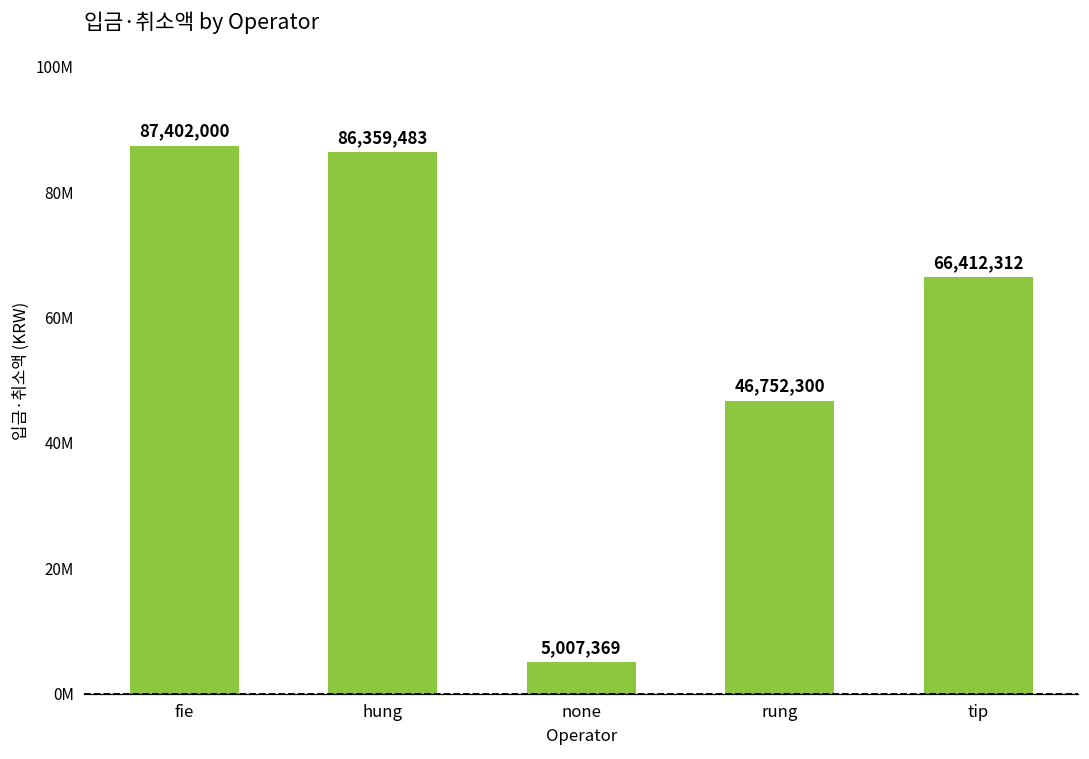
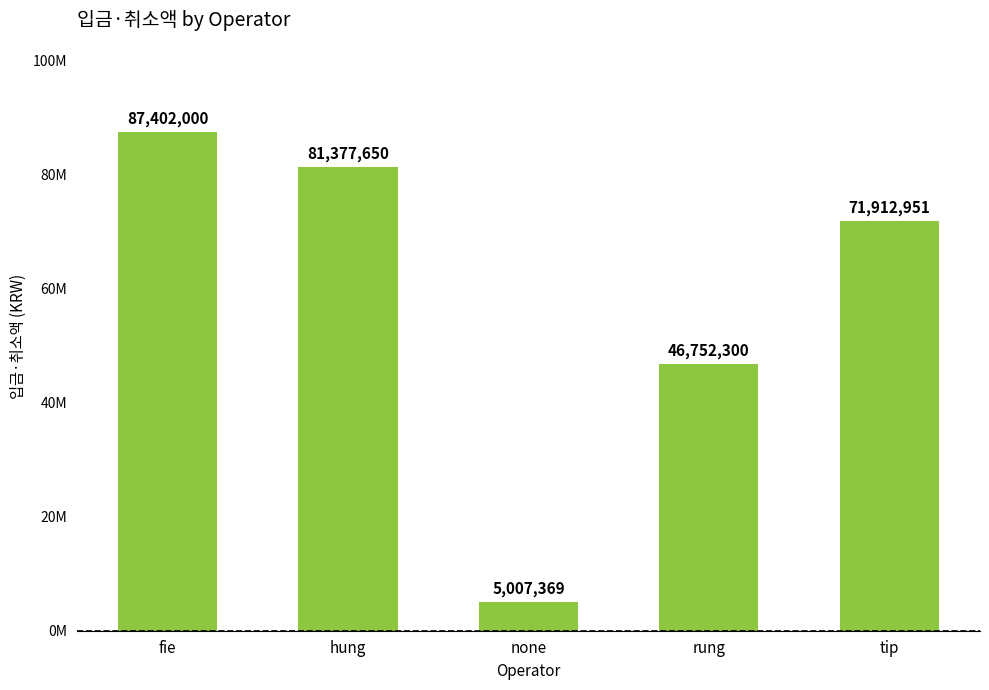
hung: 86,359,483 -> 81,377,650
tip: 66,412,312 -> 71,912,951
